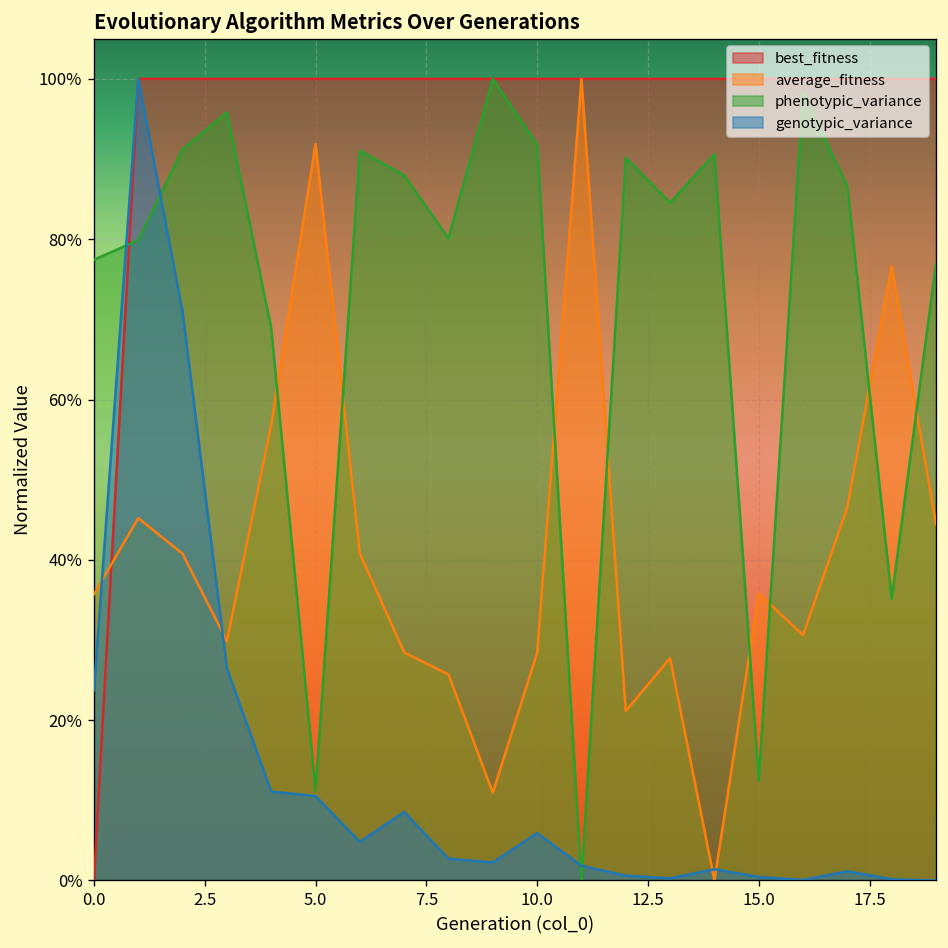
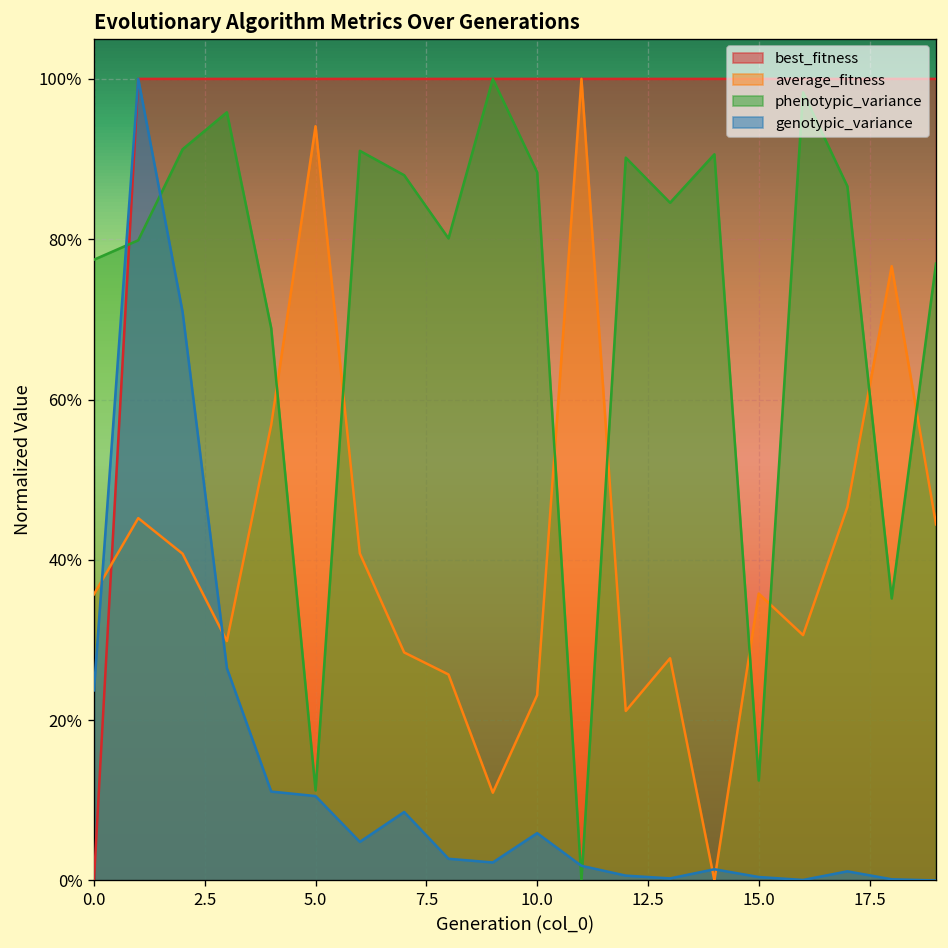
average_fitness, 5.0: 92% -> 94%
average_fitness, 10.0: 28% -> 23%
phenotypic_variance, 10.0: 92% -> 88%
